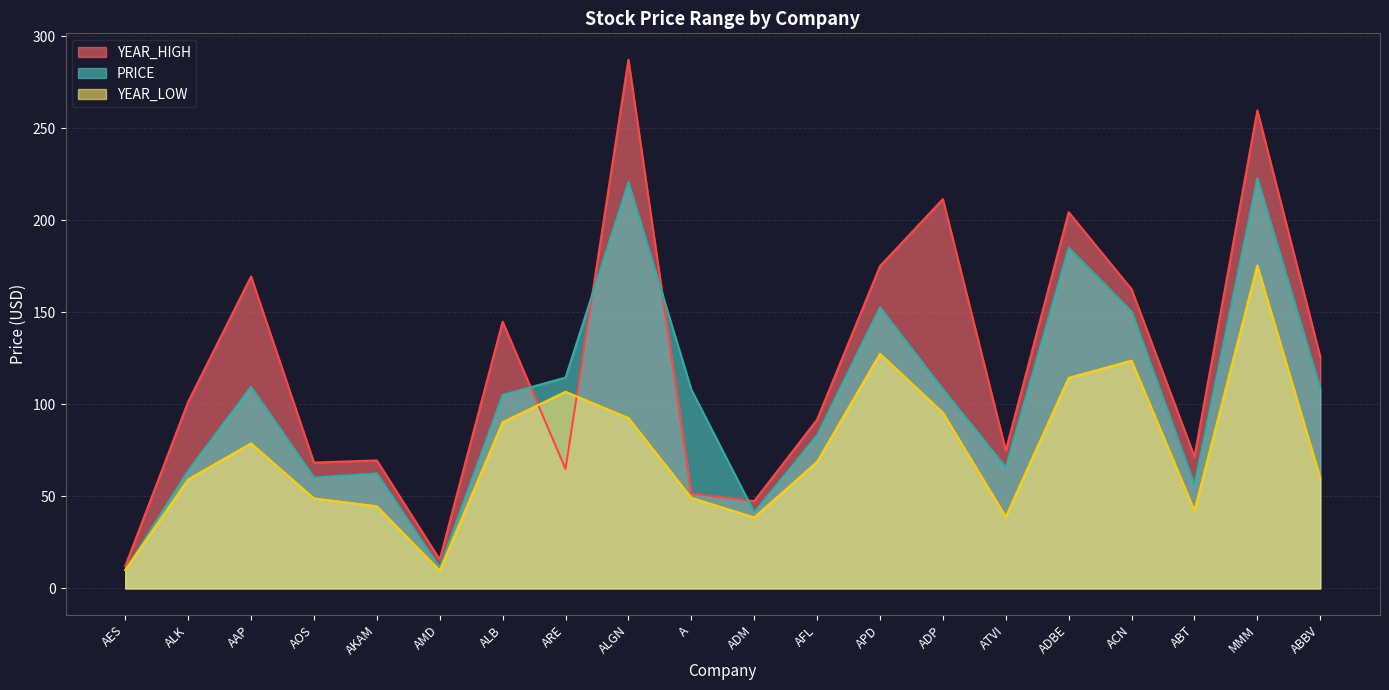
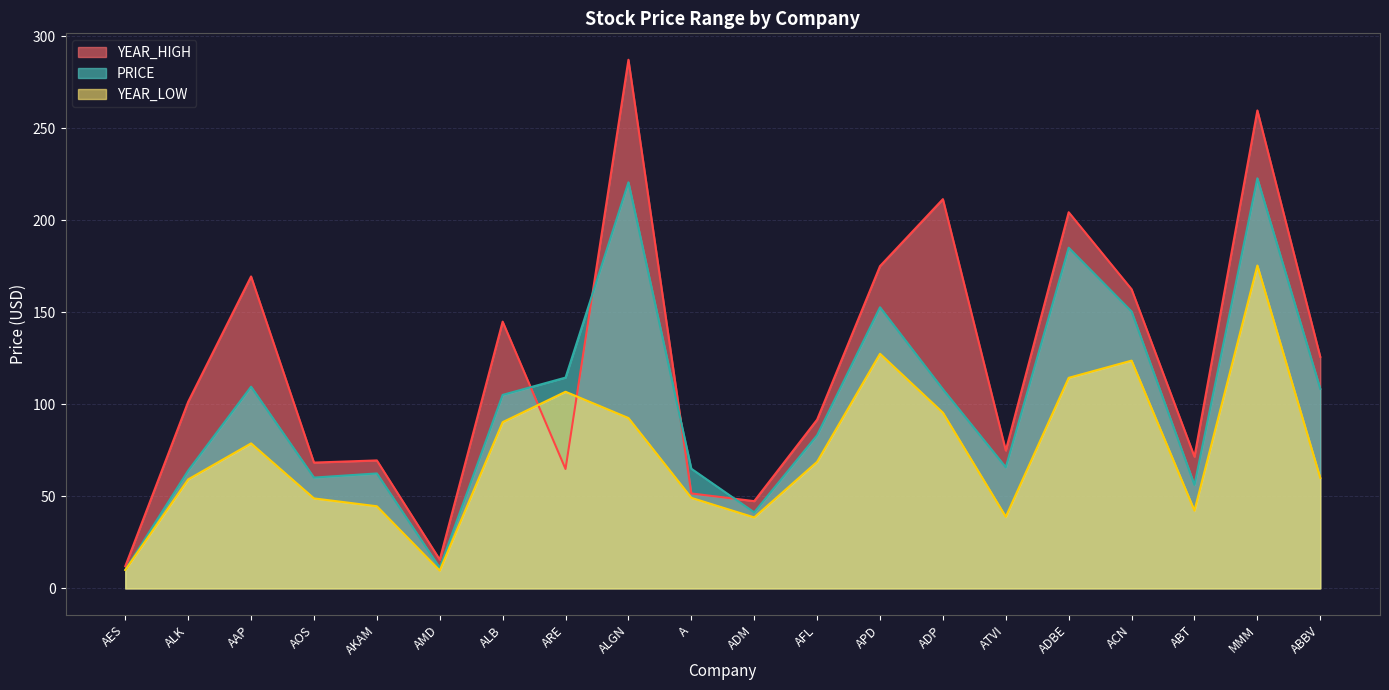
PRICE, A: 108 -> 65
